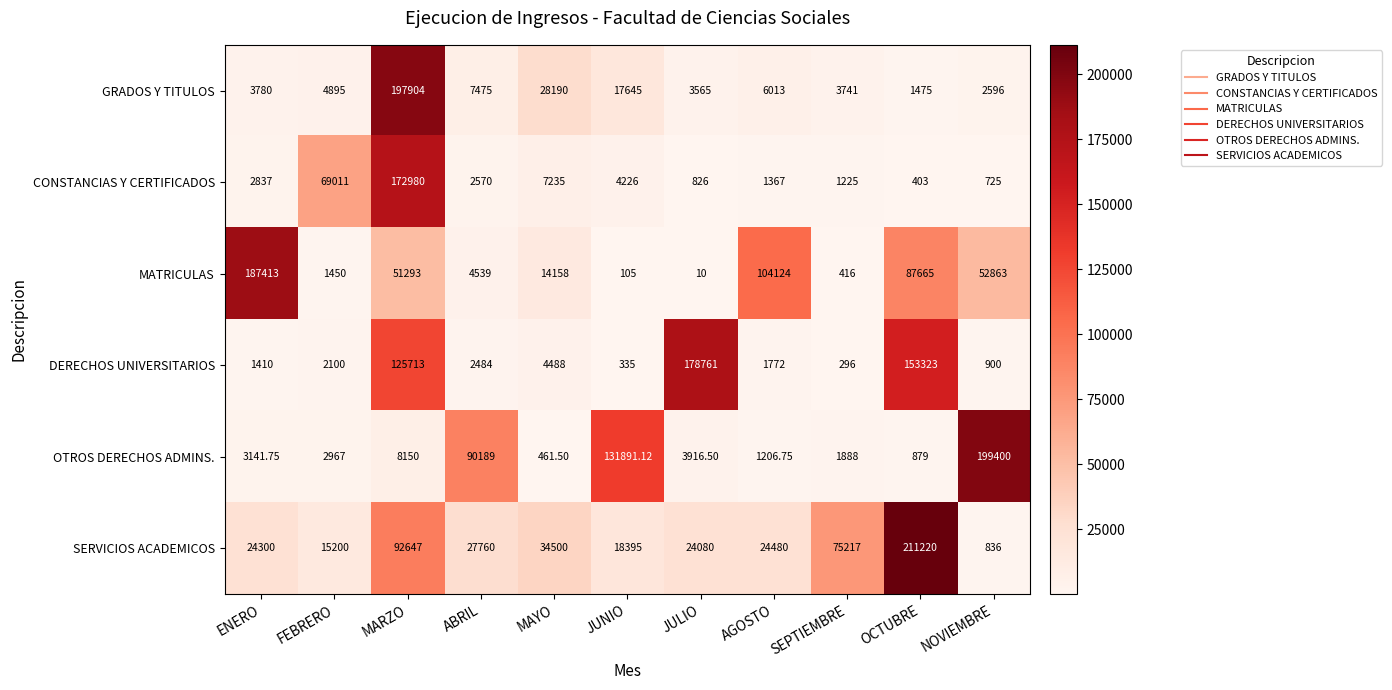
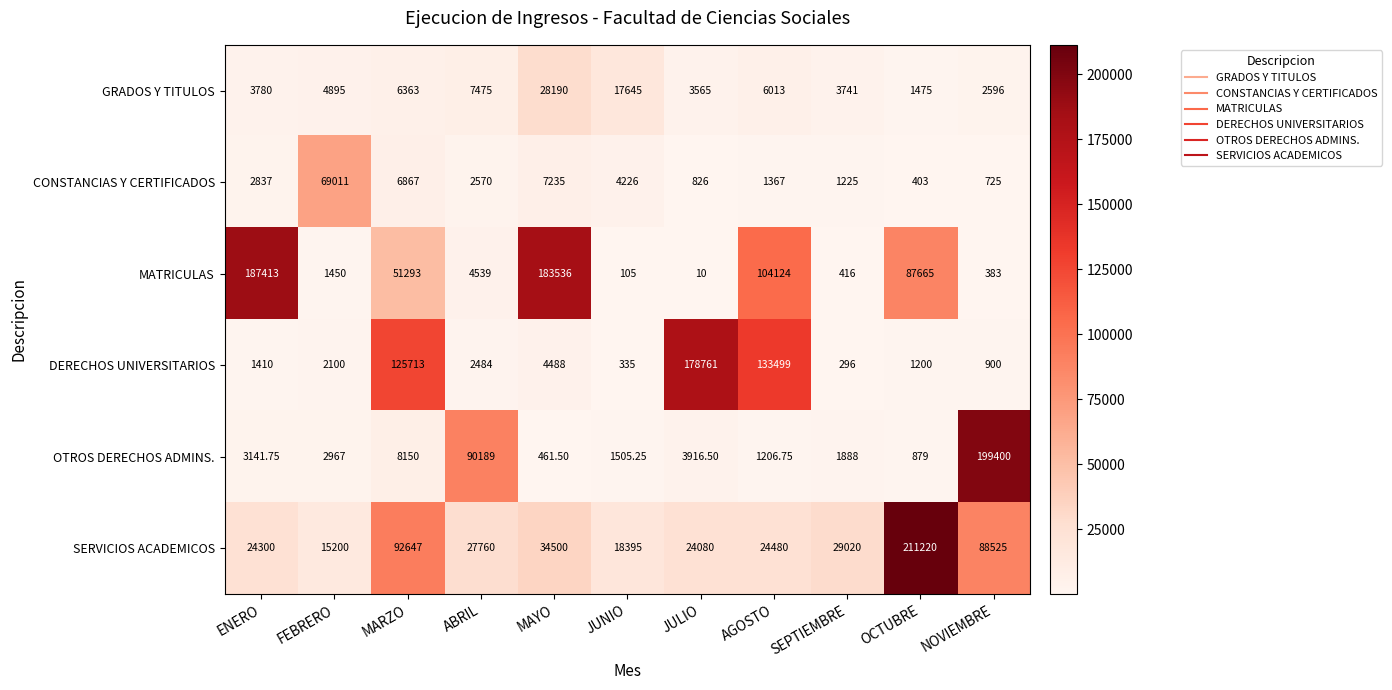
GRADOS Y TITULOS, MARZO: 197904 -> 6363
CONSTANCIAS Y CERTIFICADOS, MARZO: 172980 -> 6867
MATRICULAS, MAYO: 14158 -> 183536
MATRICULAS, NOVIEMBRE: 52863 -> 383
DERECHOS UNIVERSITARIOS, AGOSTO: 1772 -> 133499
DERECHOS UNIVERSITARIOS, OCTUBRE: 153323 -> 1200
OTROS DERECHOS ADMINS., JUNIO: 131891.12 -> 1505.25
SERVICIOS ACADEMICOS, SEPTIEMBRE: 75217 -> 29020
SERVICIOS ACADEMICOS, NOVIEMBRE: 836 -> 88525
